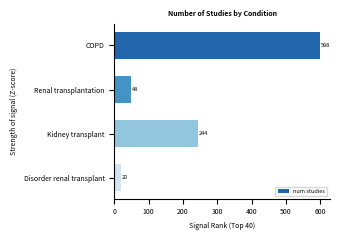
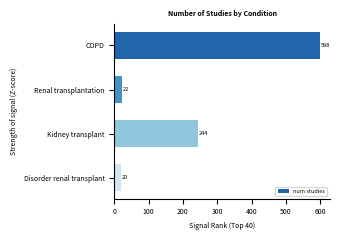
Renal transplantation: 48 -> 22
